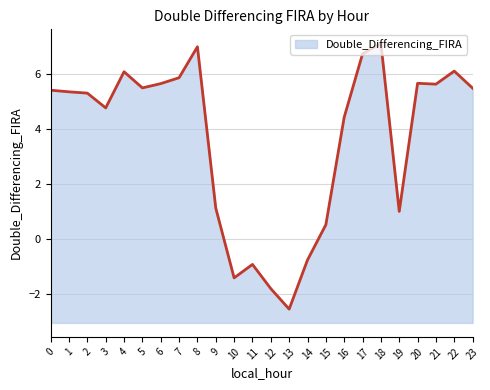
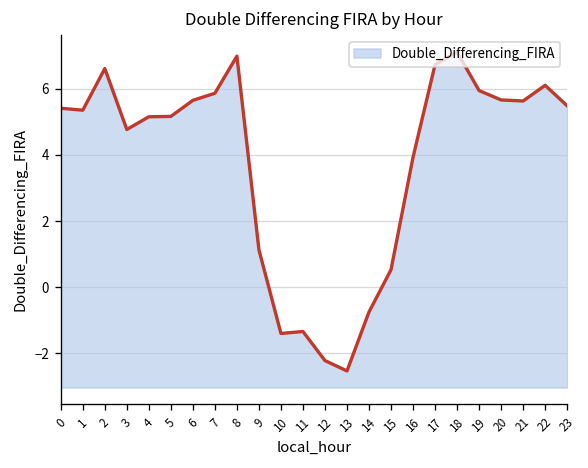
2: 5.3 -> 6.6
4: 6.1 -> 5.2
5: 5.5 -> 5.2
11: -0.9 -> -1.3
12: -1.8 -> -2.2
16: 4.4 -> 3.9
19: 1.0 -> 5.9
